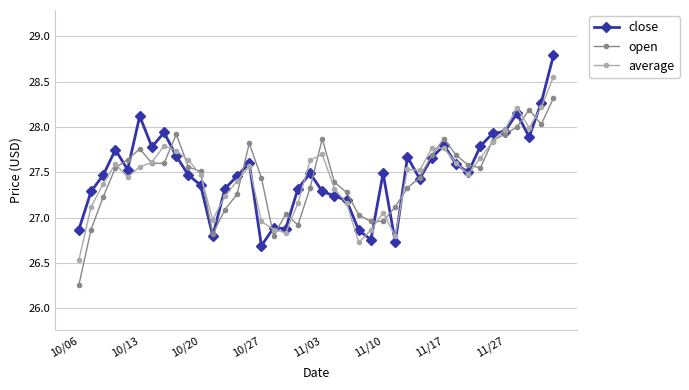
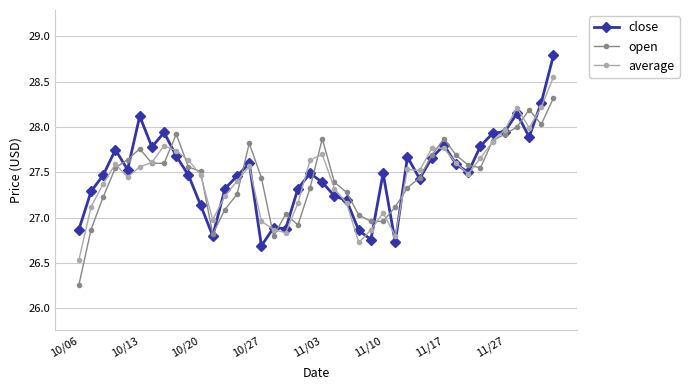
close, 10/20: 27.4 -> 27.1
close, 11/03: 27.3 -> 27.4
